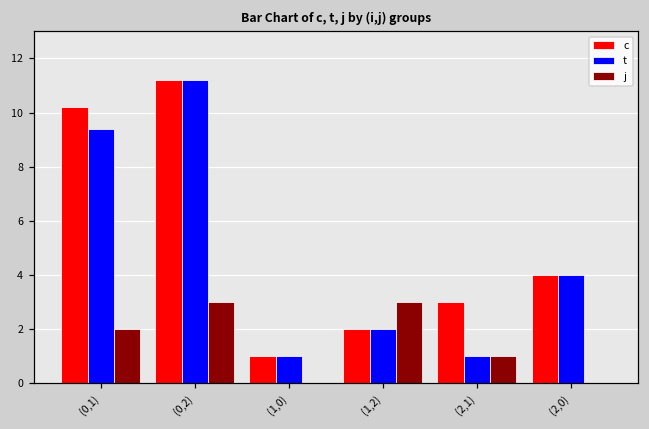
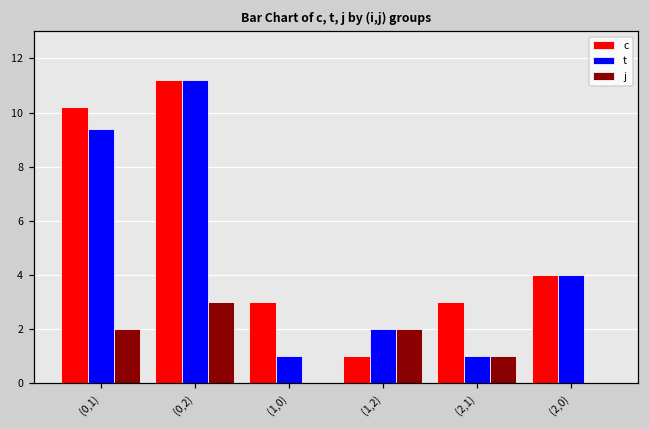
c, (1,0): 1 -> 3
c, (1,2): 2 -> 1
j, (1,2): 3 -> 2
